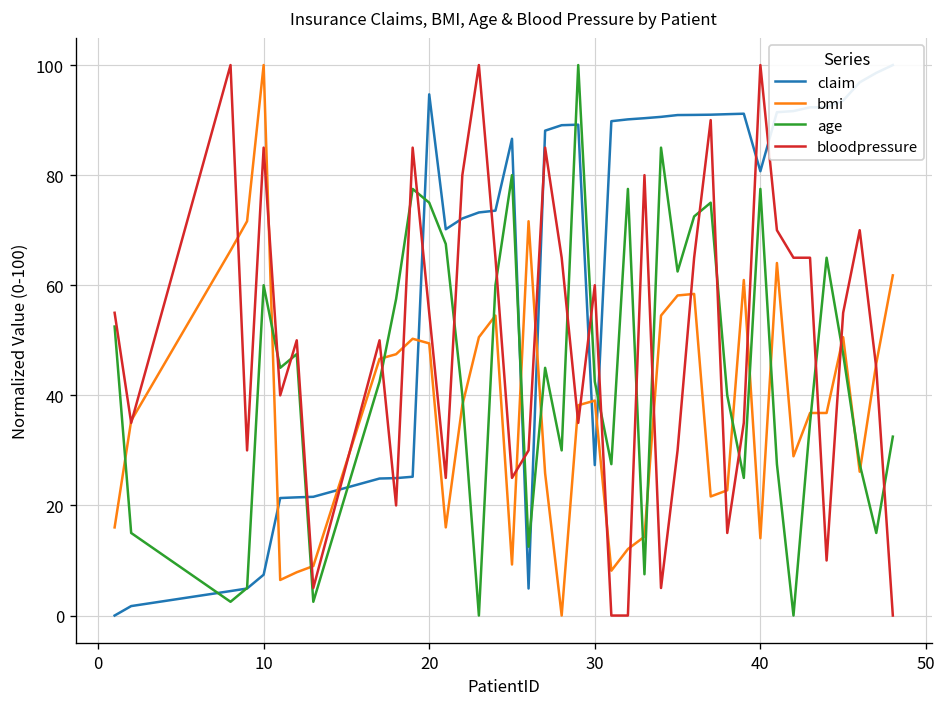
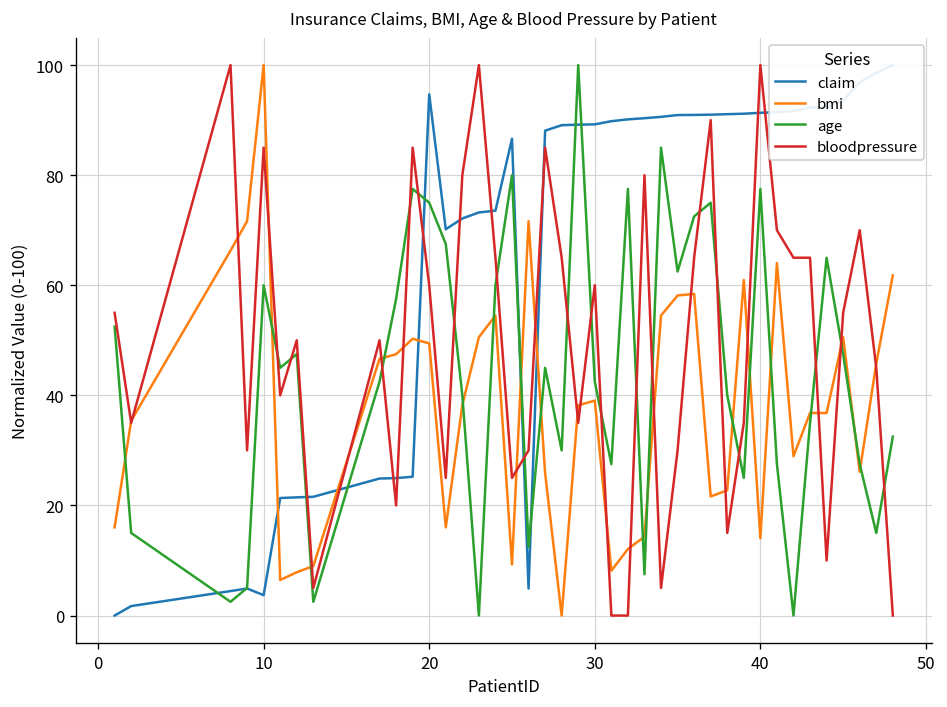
claim, 10: 7 -> 4
bloodpressure, 20: 55 -> 60
claim, 30: 27 -> 89
claim, 40: 81 -> 91
